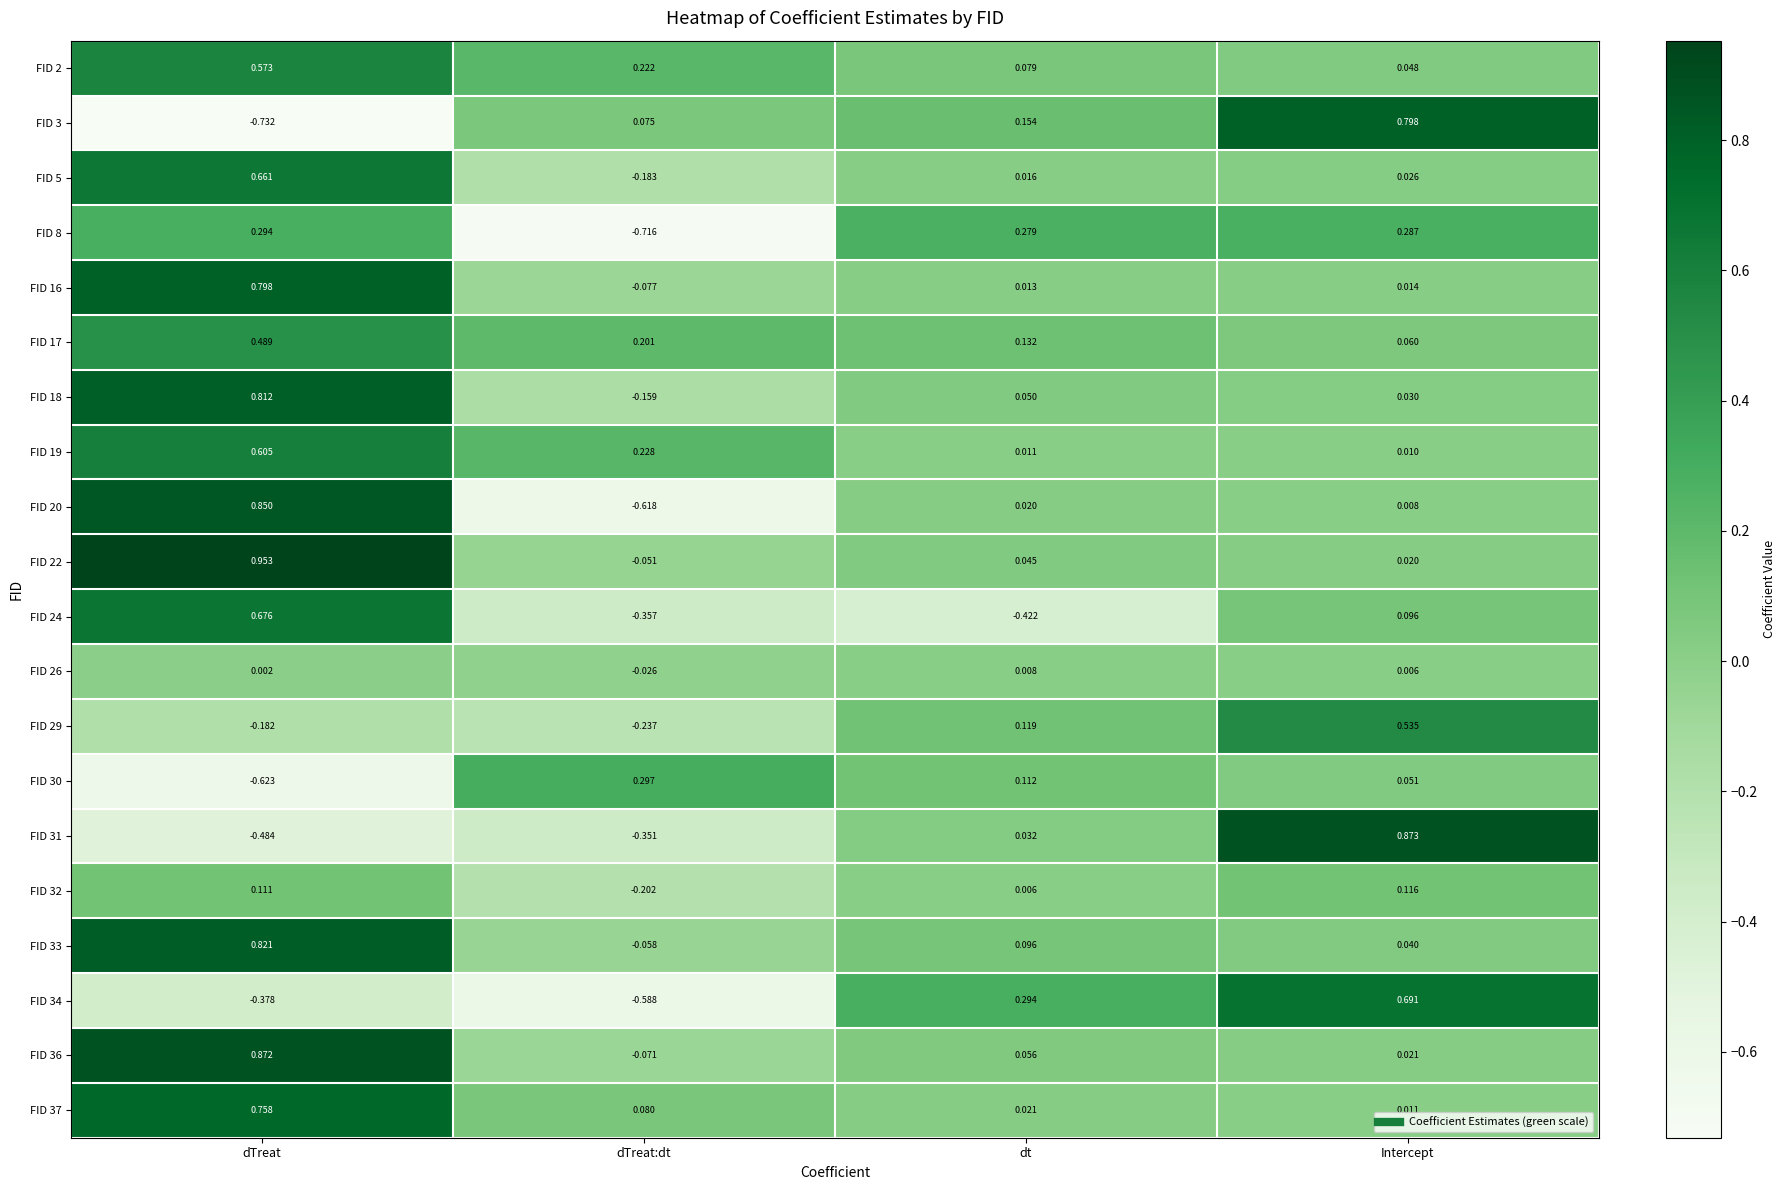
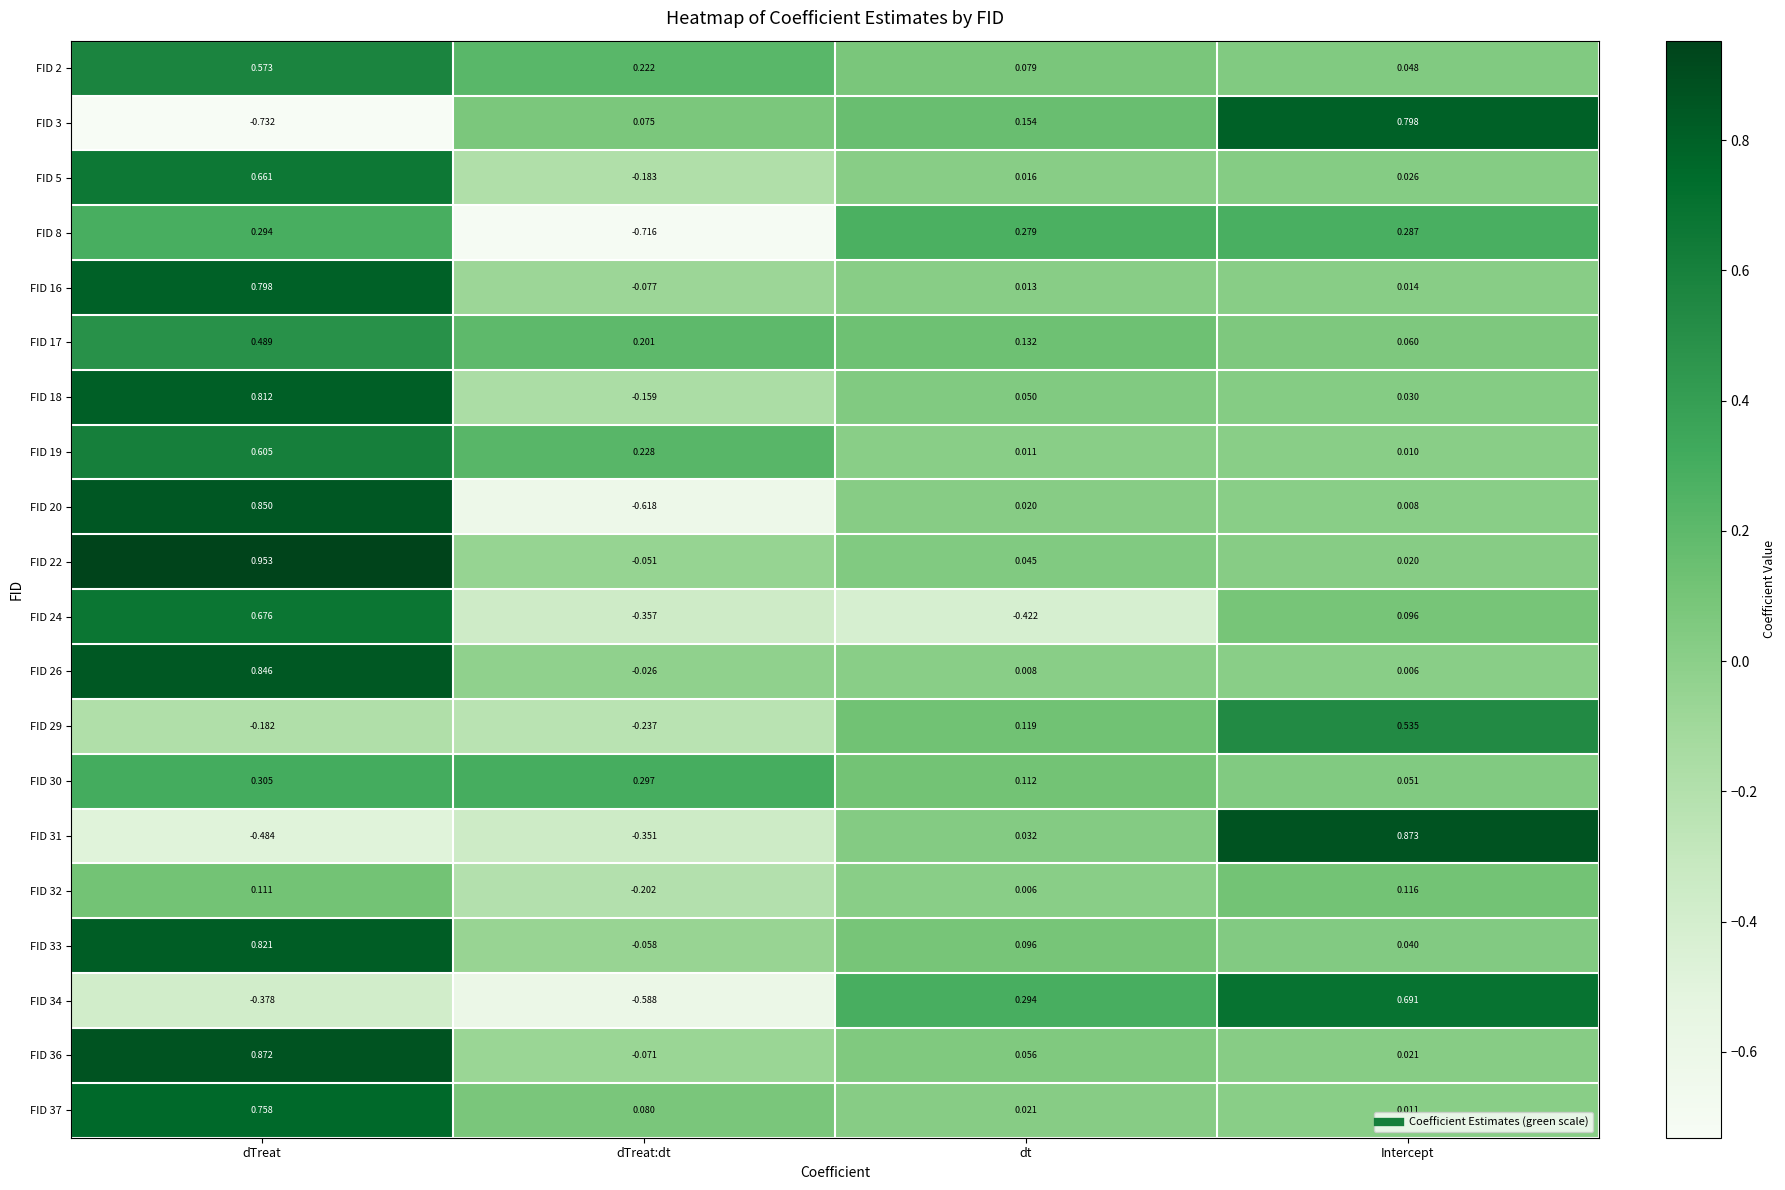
FID 26, dTreat: 0.002 -> 0.846
FID 30, dTreat: -0.623 -> 0.305
